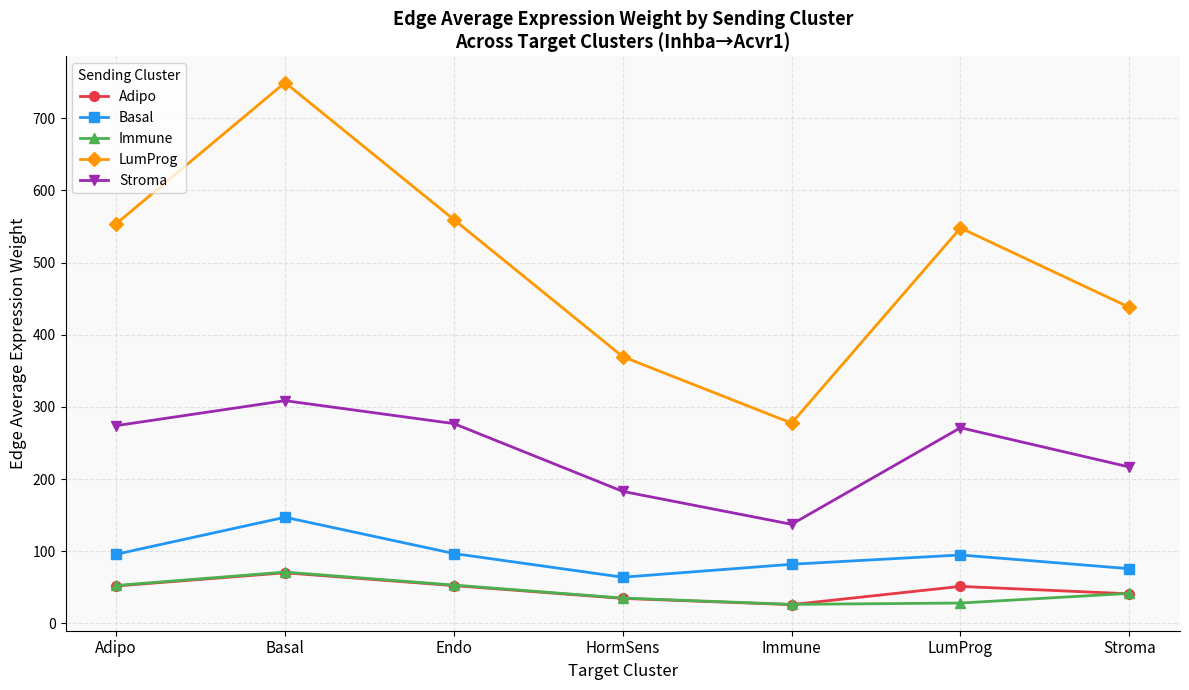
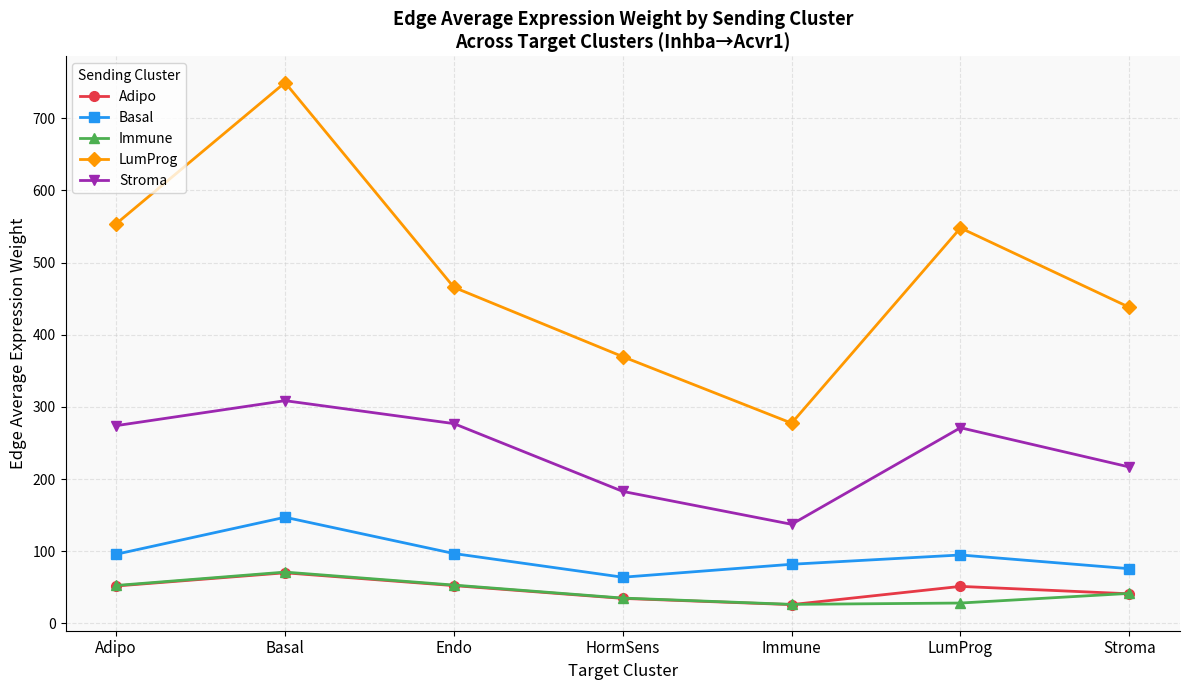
LumProg, Endo: 560 -> 470
